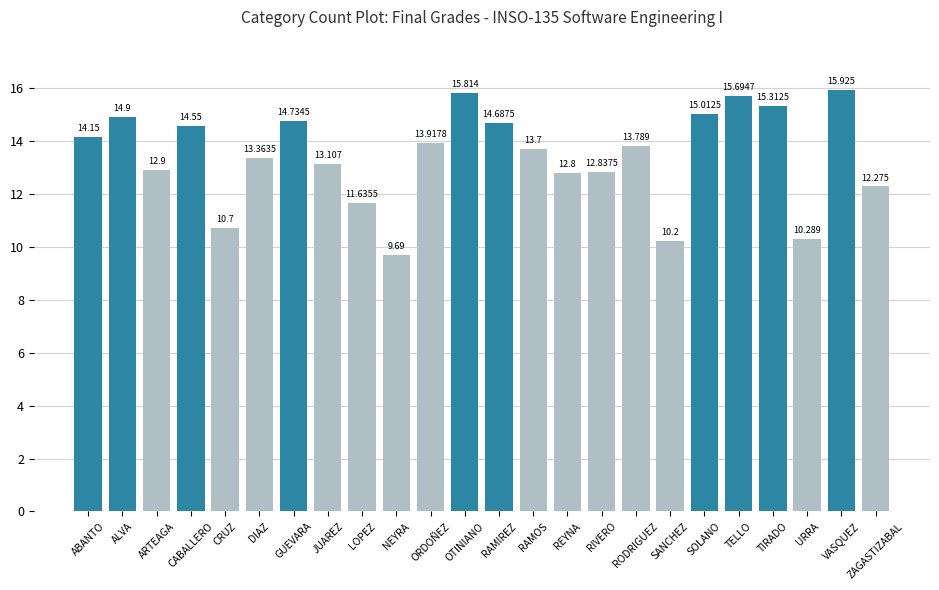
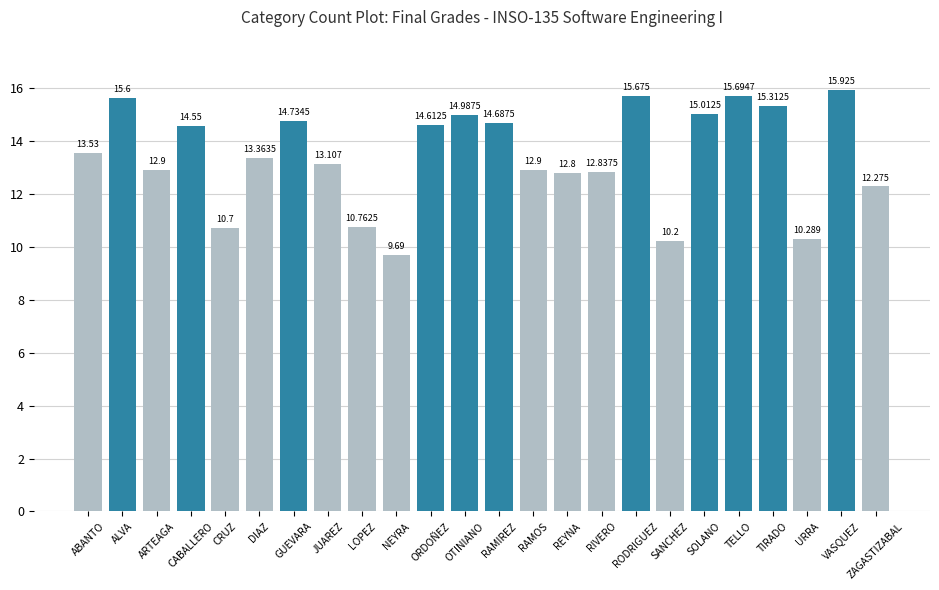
ABANTO: 14.15 -> 13.53
ALVA: 14.9 -> 15.6
LOPEZ: 11.6355 -> 10.7625
ORDOÑEZ: 13.9178 -> 14.6125
OTINIANO: 15.814 -> 14.9875
RAMOS: 13.7 -> 12.9
RODRIGUEZ: 13.789 -> 15.675
